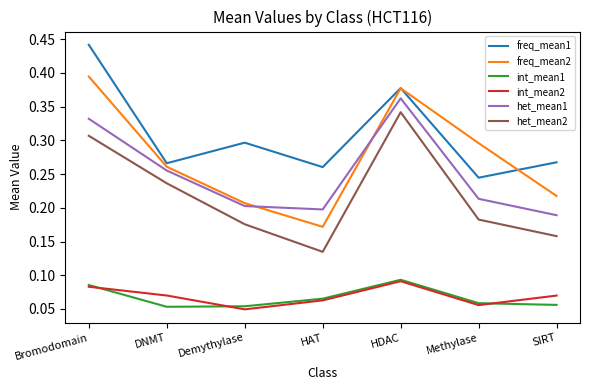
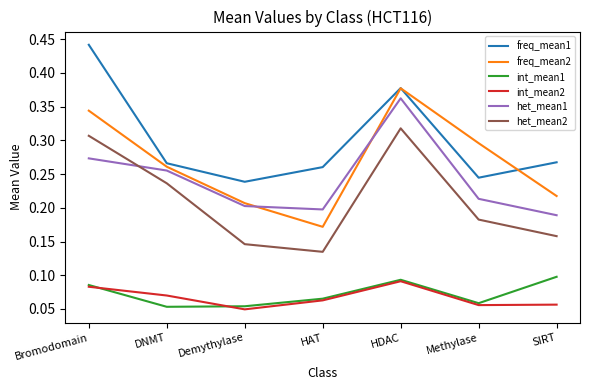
freq_mean2, Bromodomain: 0.39 -> 0.34
het_mean1, Bromodomain: 0.33 -> 0.27
freq_mean1, Demythylase: 0.30 -> 0.24
het_mean2, Demythylase: 0.18 -> 0.15
het_mean2, HDAC: 0.34 -> 0.32
int_mean1, SIRT: 0.06 -> 0.10
int_mean2, SIRT: 0.07 -> 0.06
